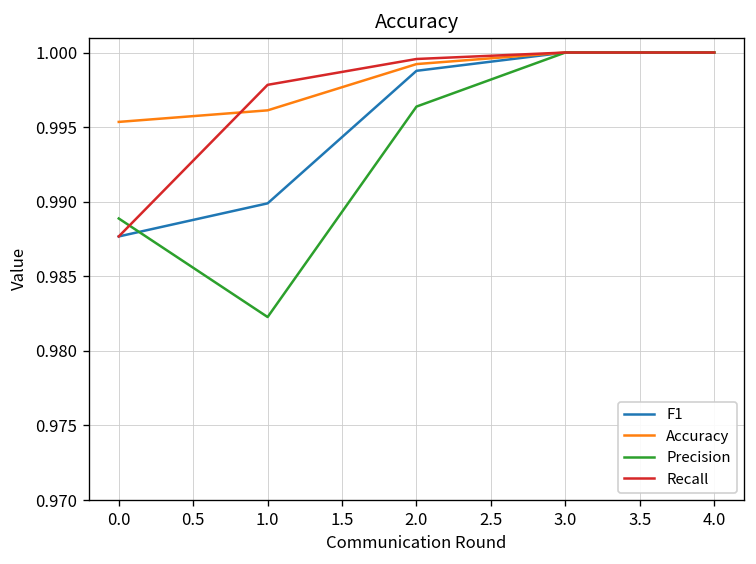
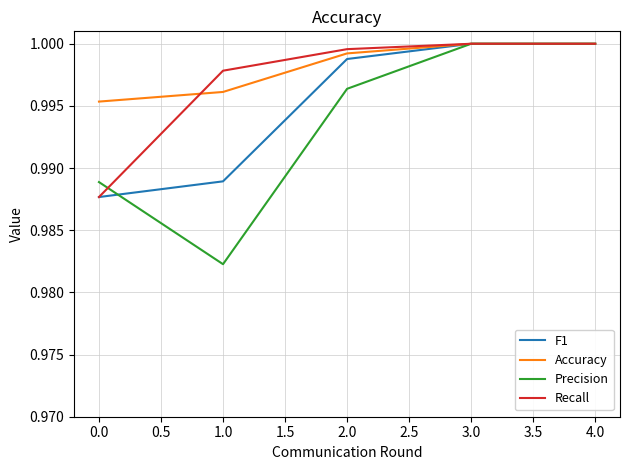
F1, 1.0: 0.9899 -> 0.9889
